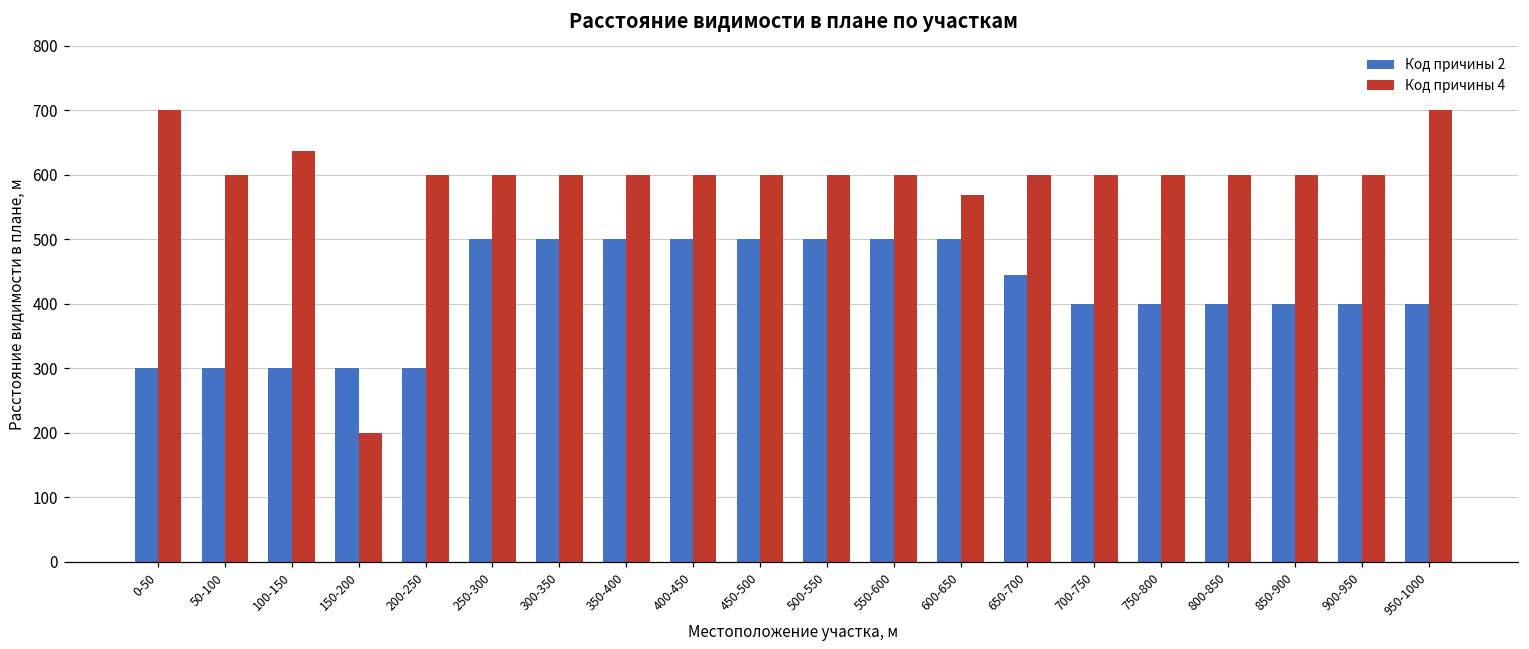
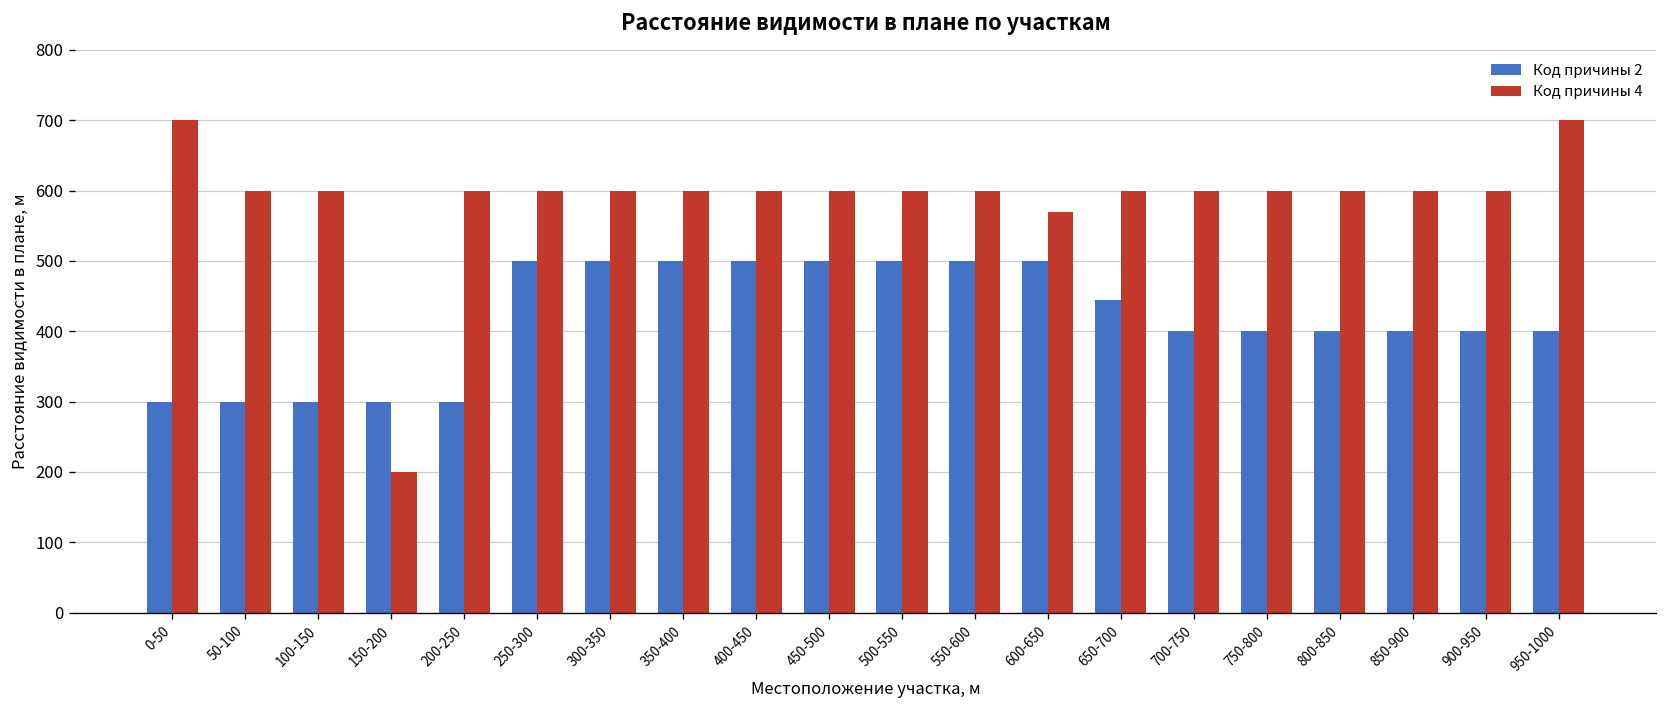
Код причины 4, 100-150: 640 -> 600
